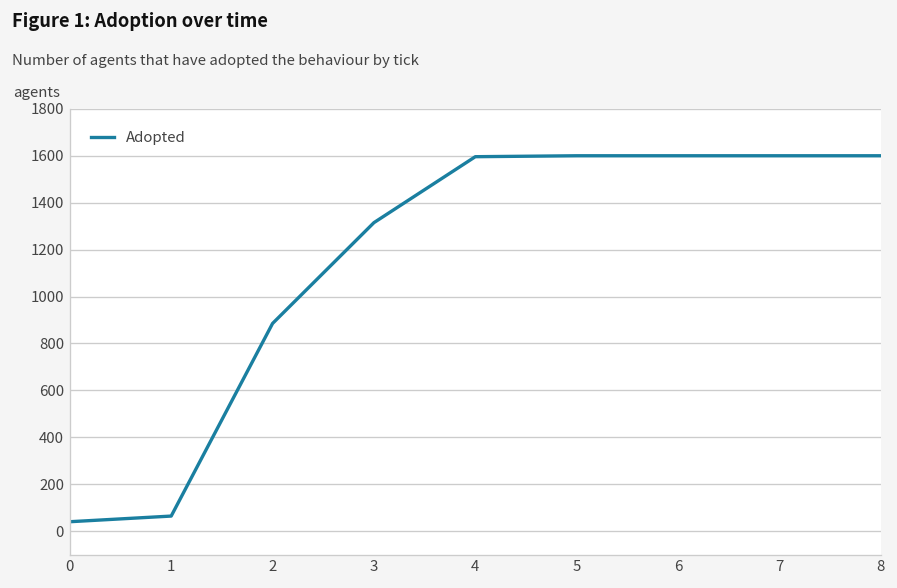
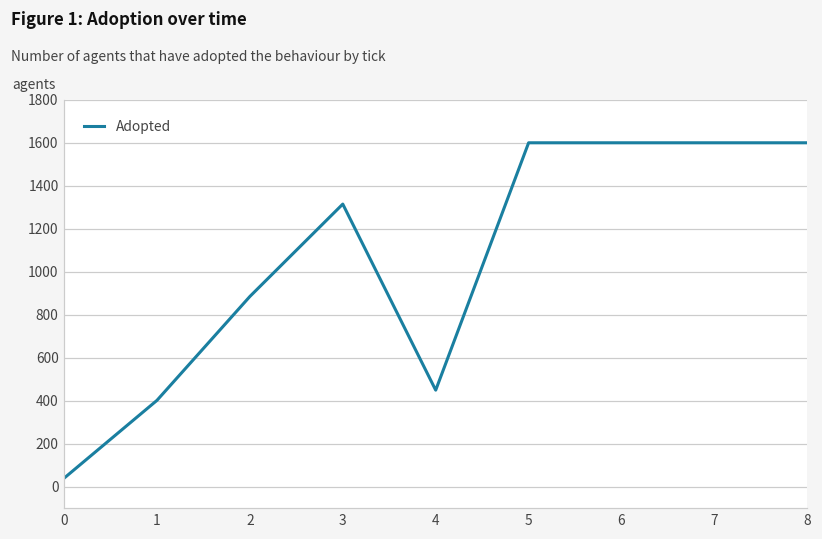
1: 60 -> 400
4: 1600 -> 450
